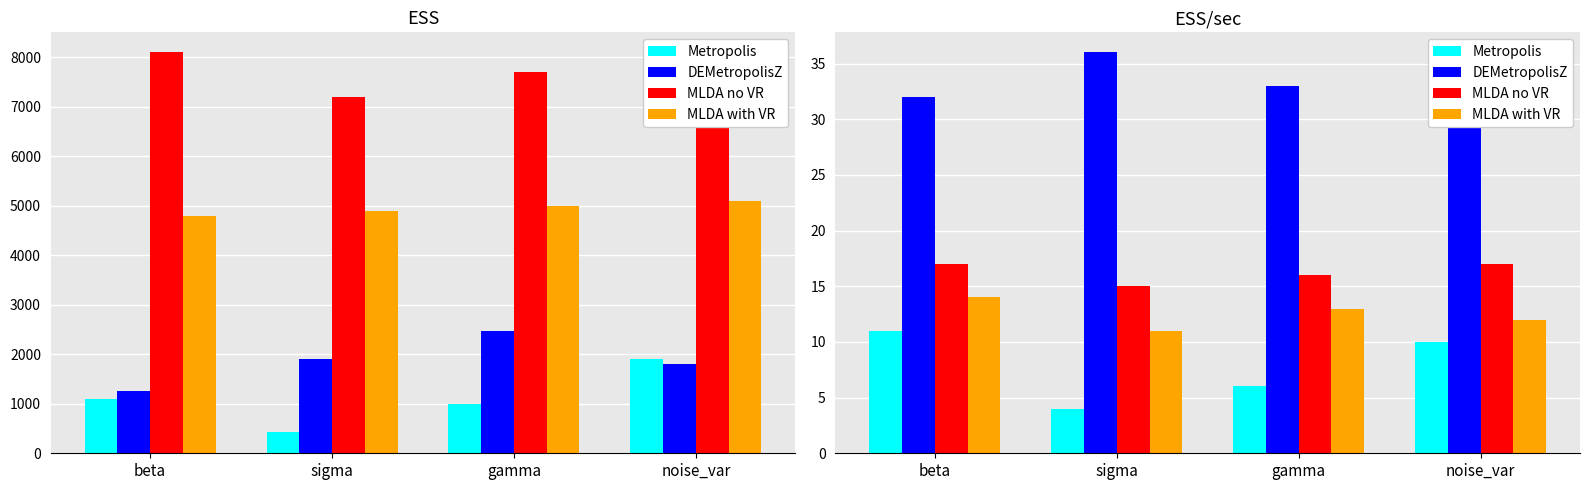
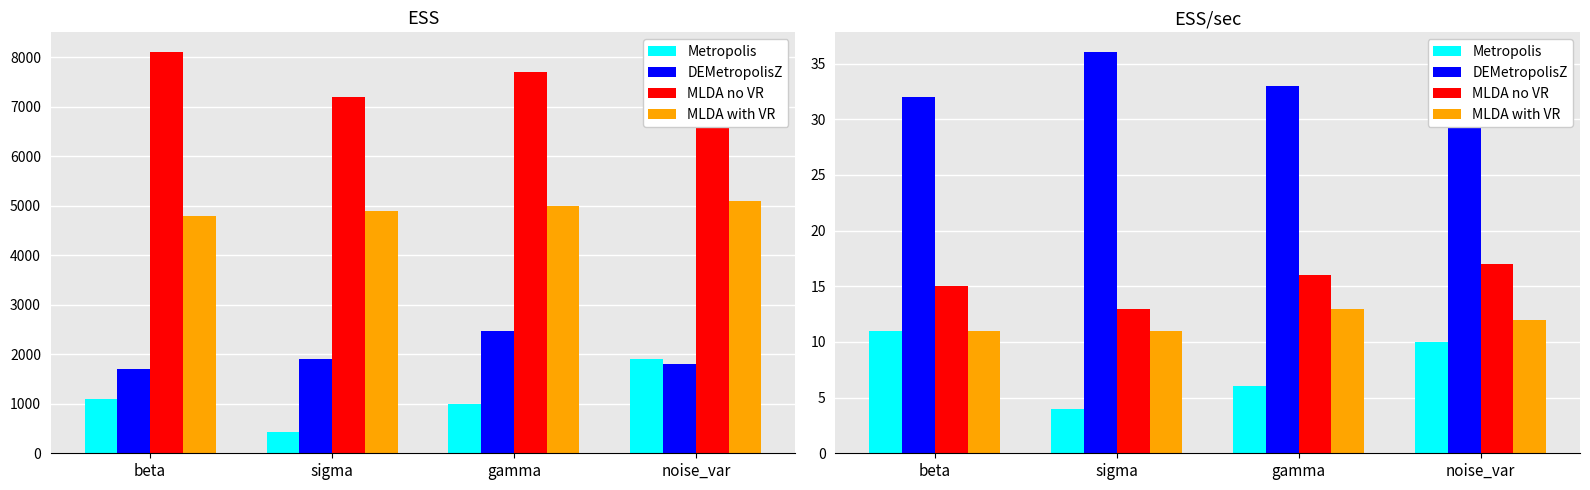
ESS, DEMetropolisZ, beta: 1300 -> 1700
ESS/sec, MLDA no VR, beta: 17 -> 15
ESS/sec, MLDA with VR, beta: 14 -> 11
ESS/sec, MLDA no VR, sigma: 15 -> 13
